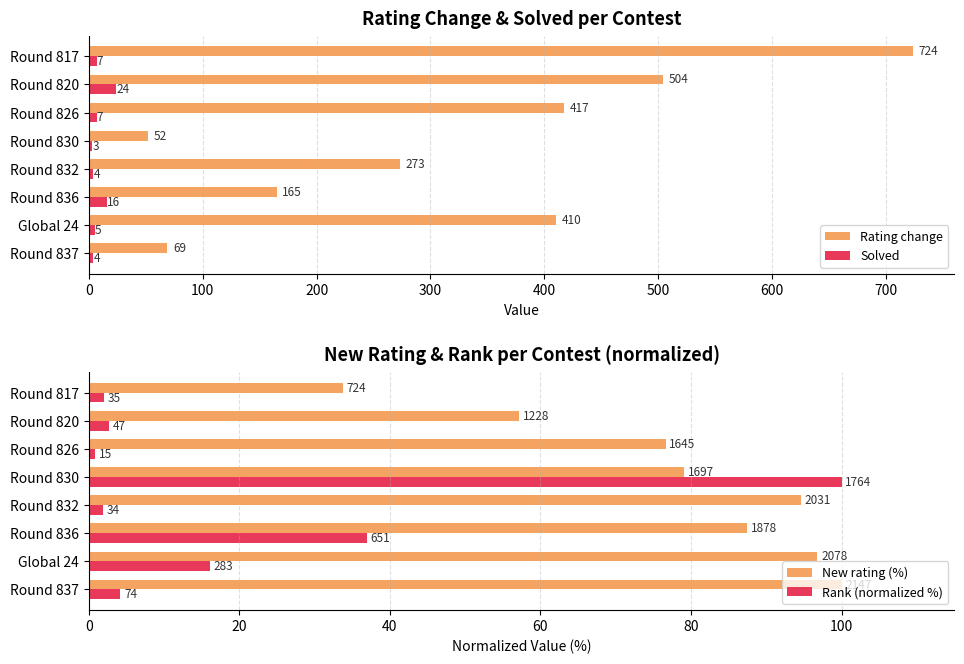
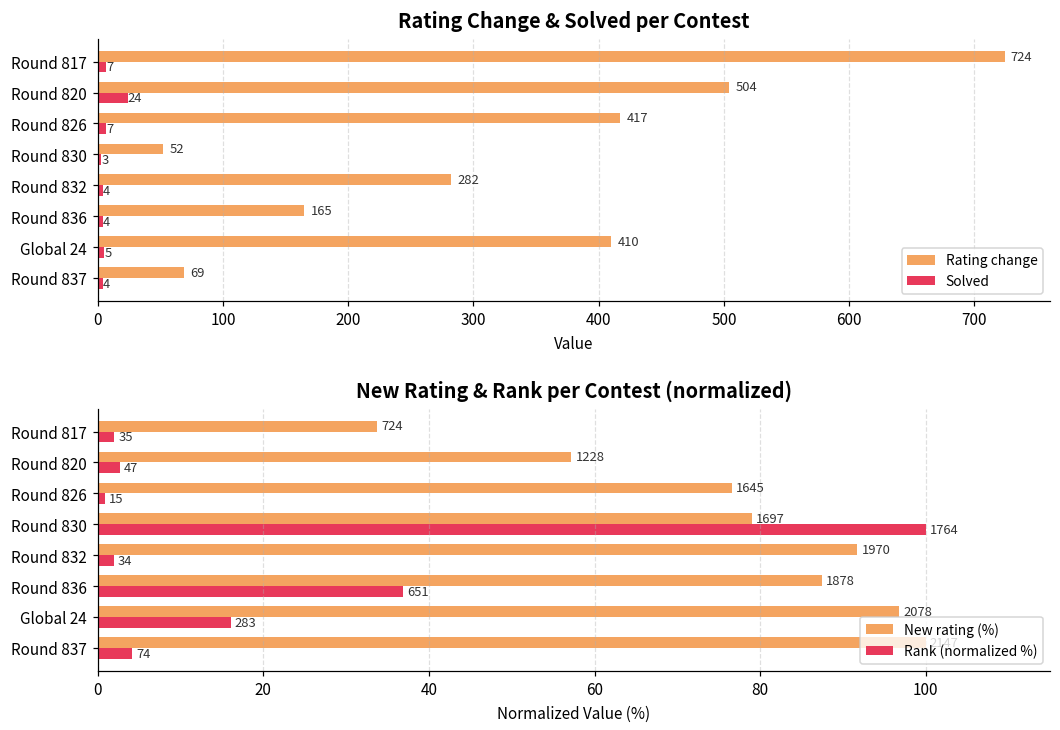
Rating Change & Solved per Contest, Rating change, Round 832: 273 -> 282
Rating Change & Solved per Contest, Solved, Round 836: 16 -> 4
New Rating & Rank per Contest (normalized), New rating (%), Round 832: 2031 -> 1970
